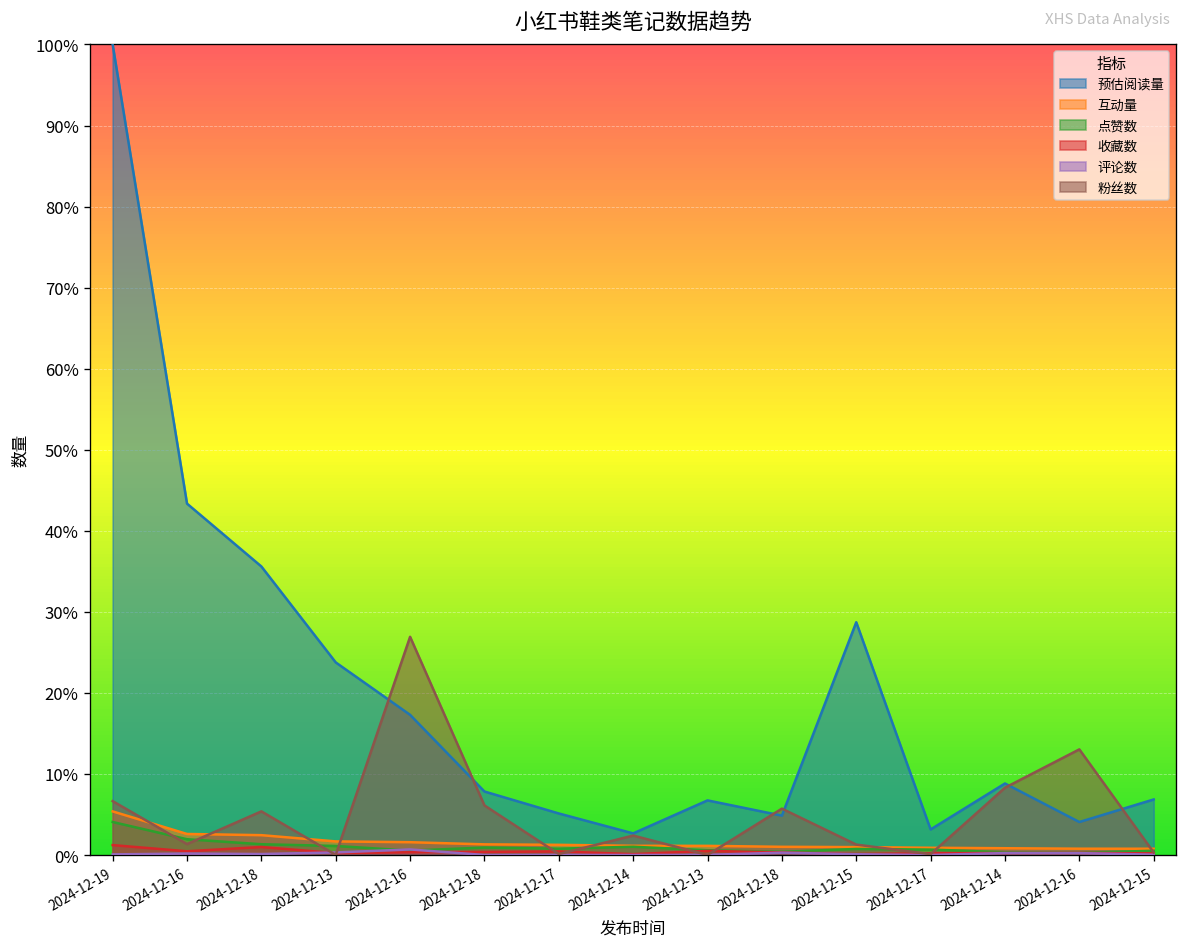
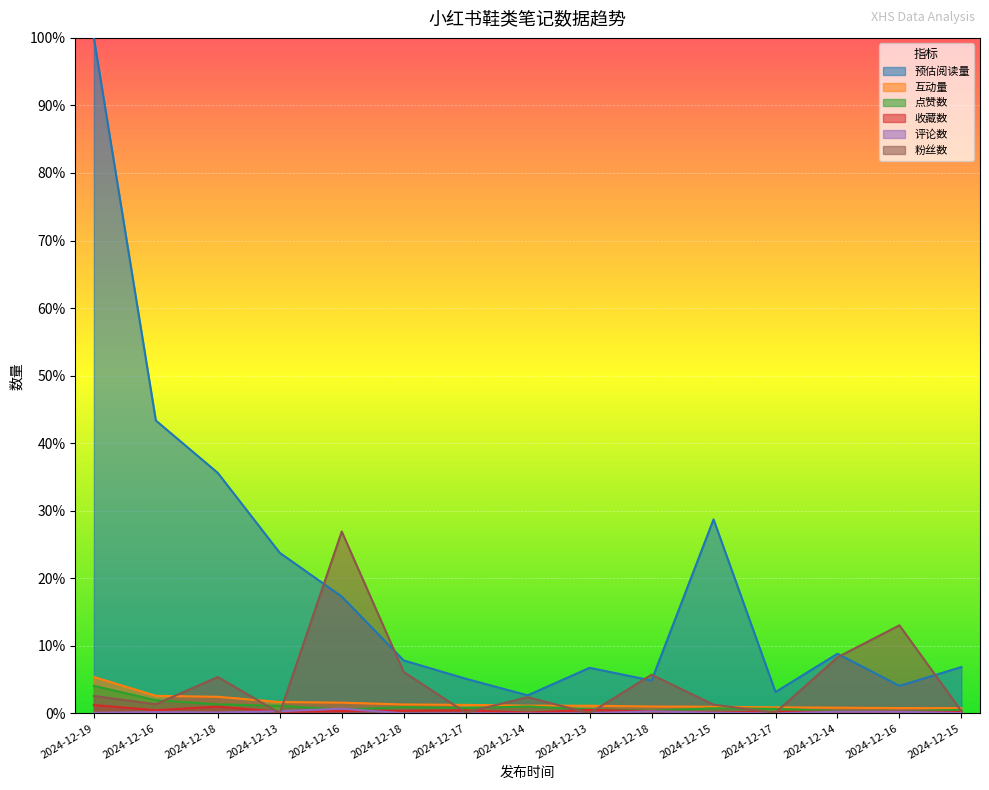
粉丝数, 2024-12-19: 7% -> 3%
